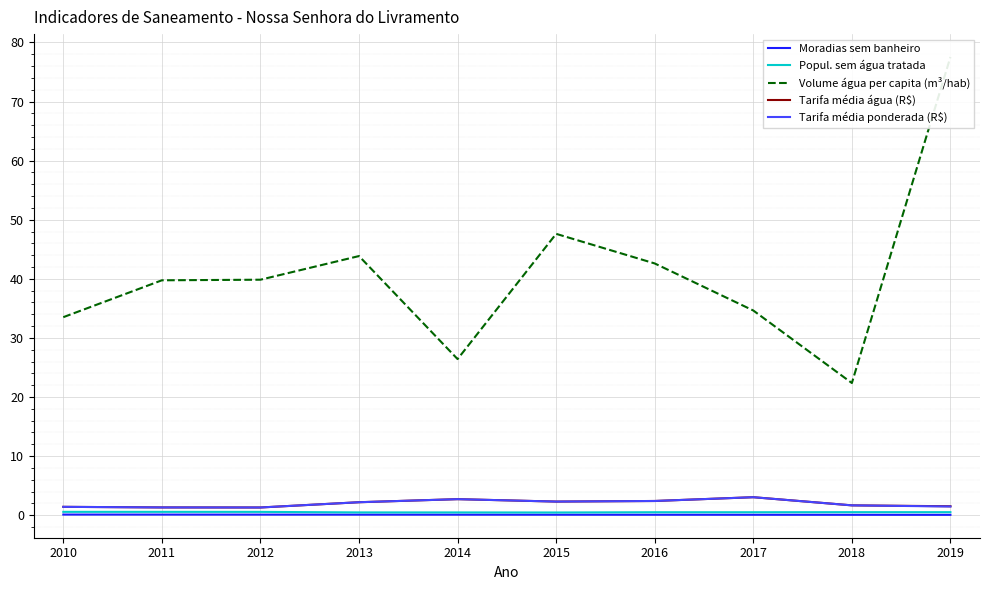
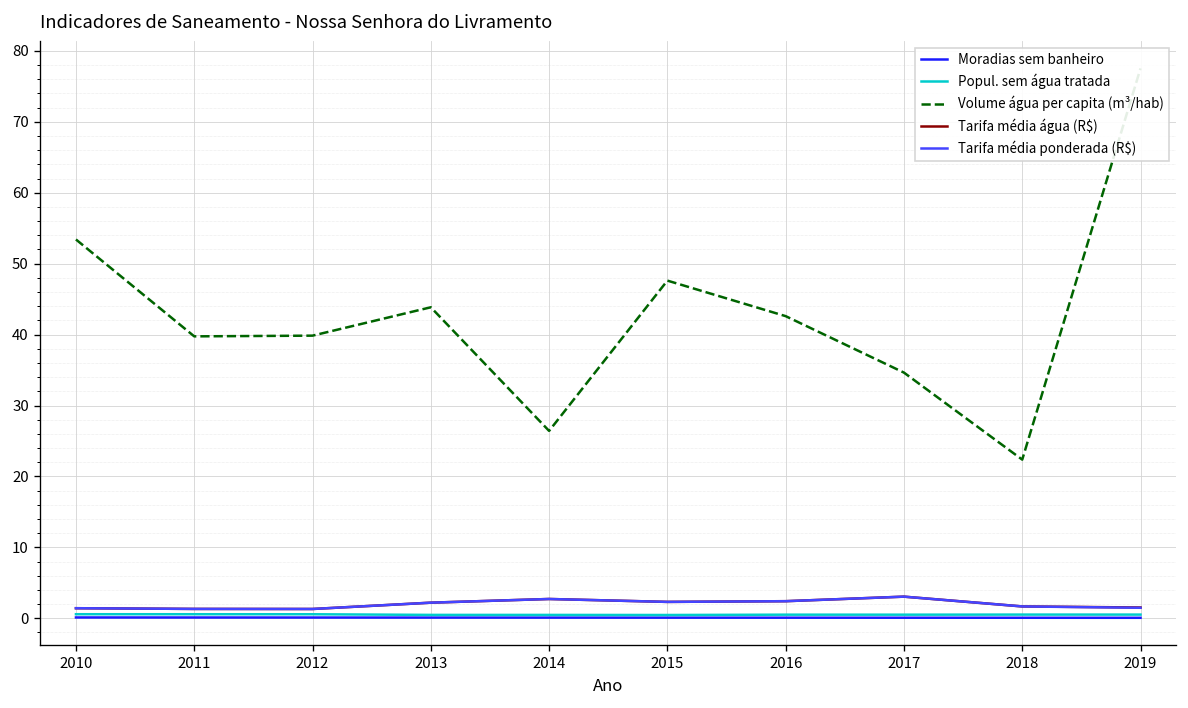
Volume água per capita (m³/hab), 2010: 34 -> 53
